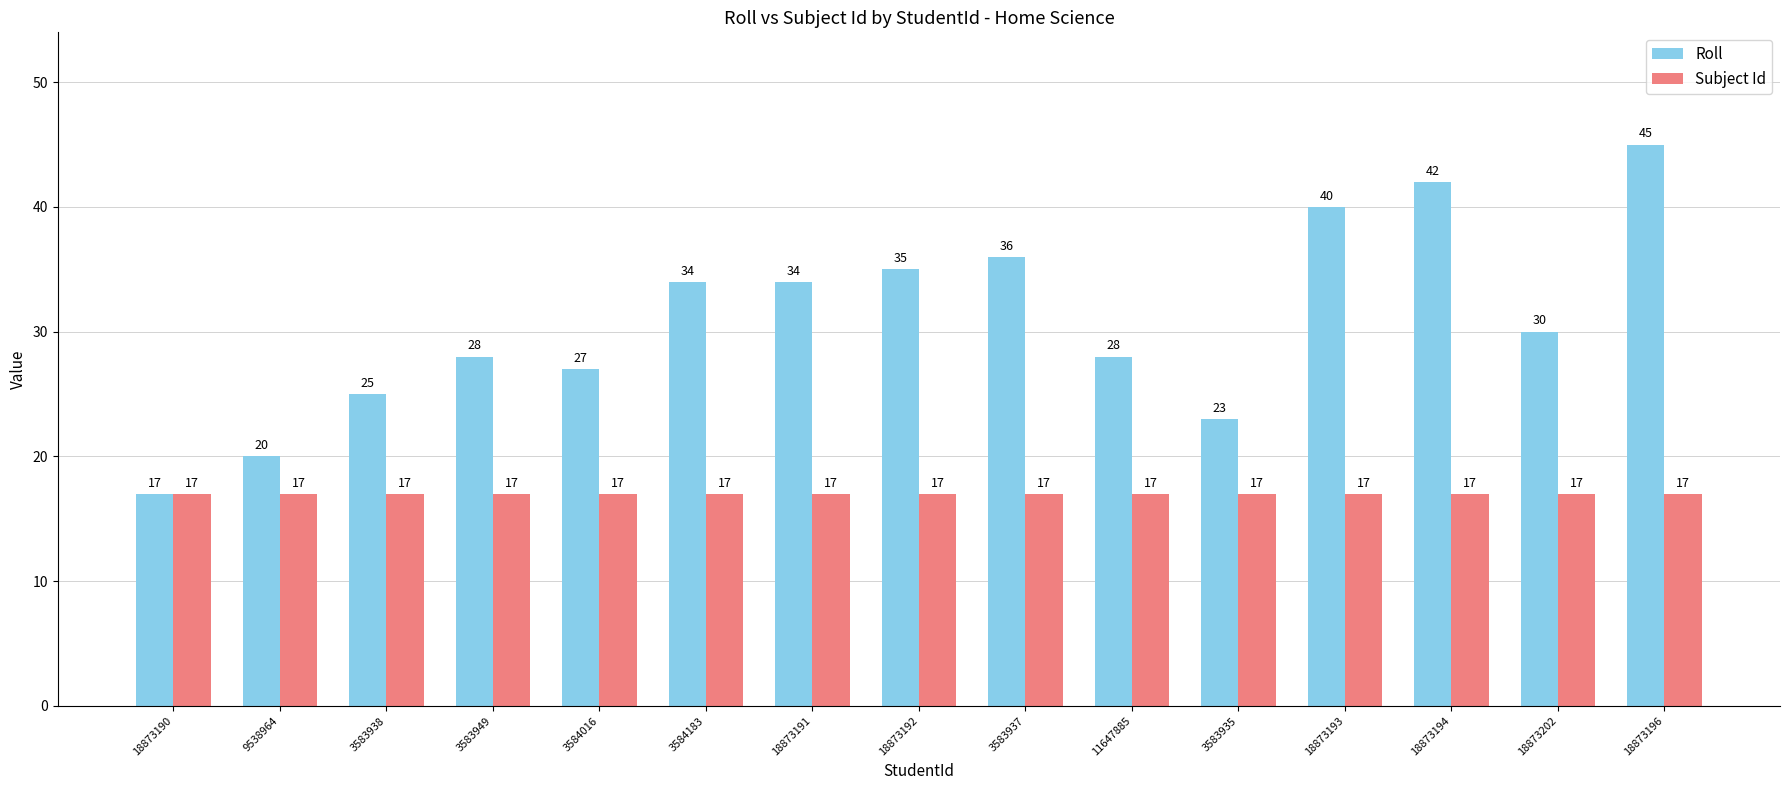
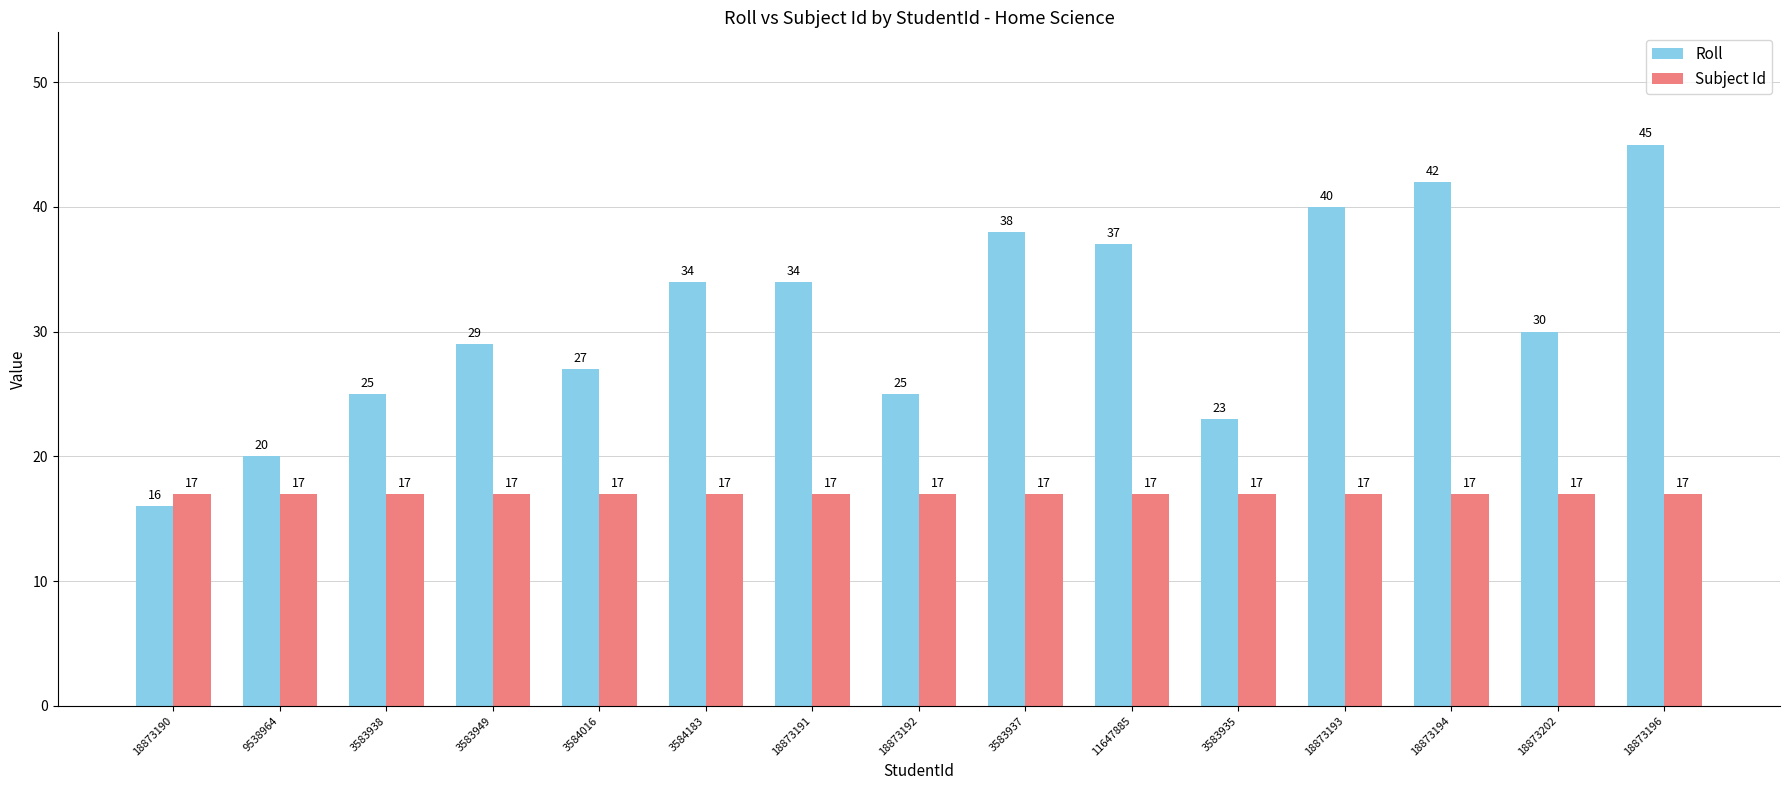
Roll, 18873190: 17 -> 16
Roll, 3583949: 28 -> 29
Roll, 18873192: 35 -> 25
Roll, 3583937: 36 -> 38
Roll, 11647885: 28 -> 37
